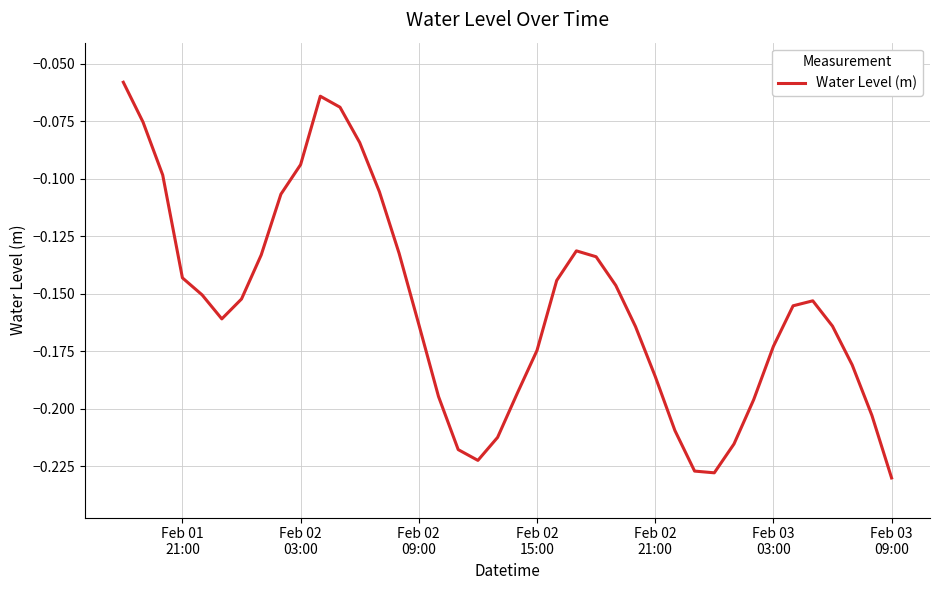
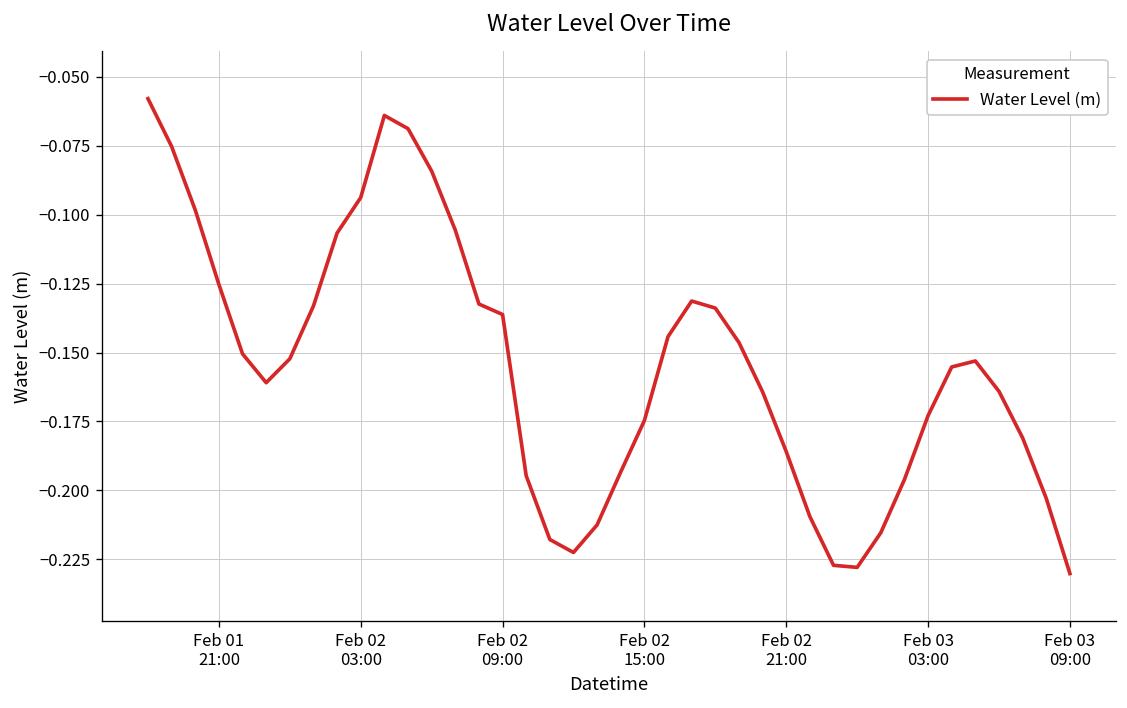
Feb 01 21:00: -0.143 -> -0.125
Feb 02 09:00: -0.163 -> -0.136
